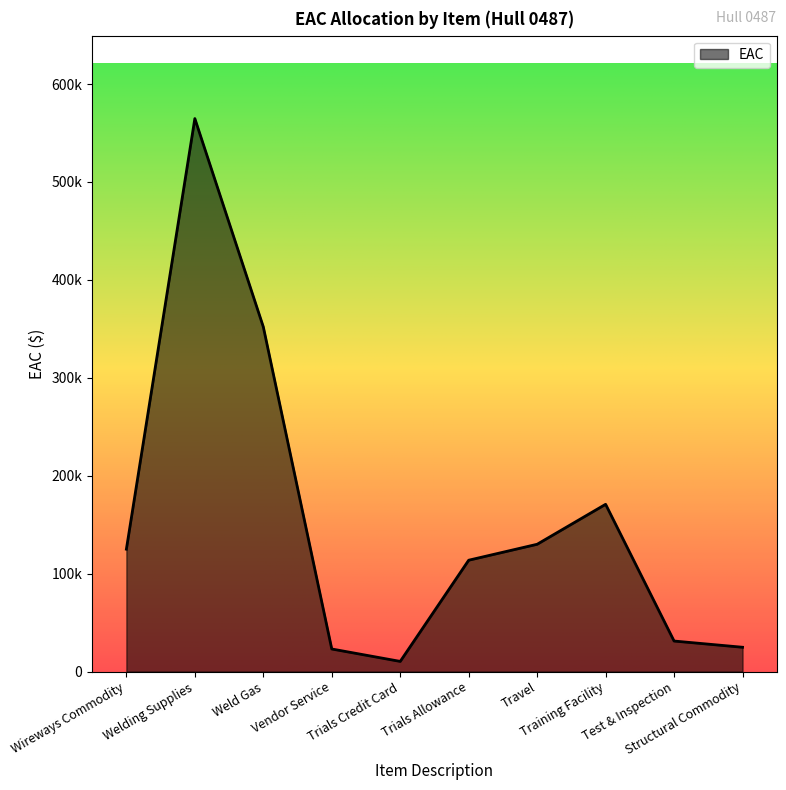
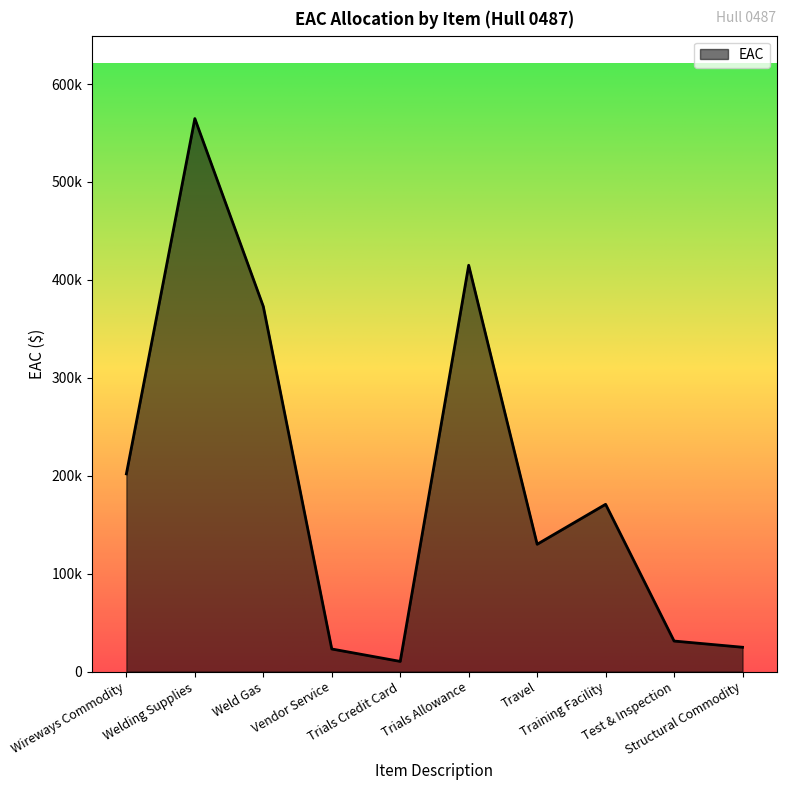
Wireways Commodity: 130000 -> 200000
Weld Gas: 350000 -> 370000
Trials Allowance: 110000 -> 410000
